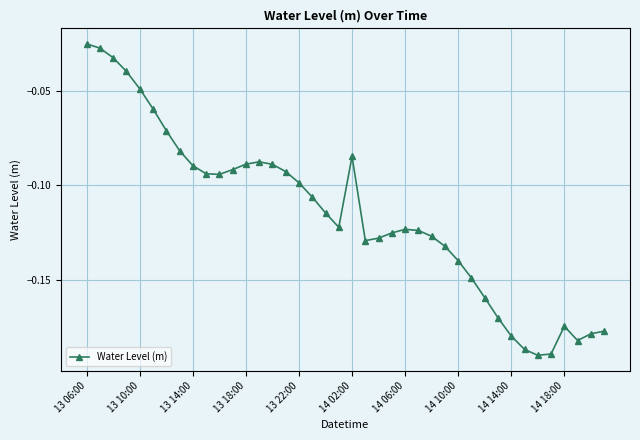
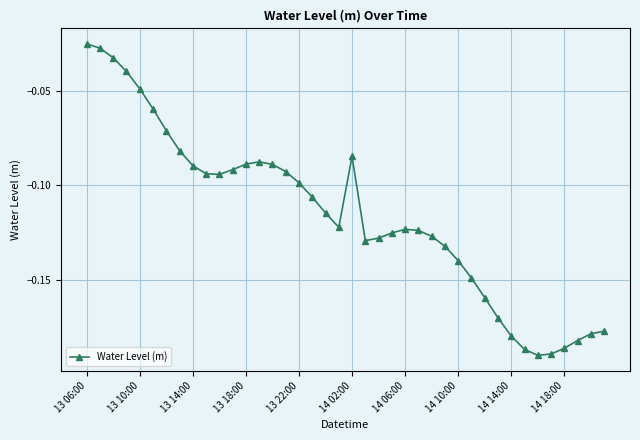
14 18:00: -0.174 -> -0.186
